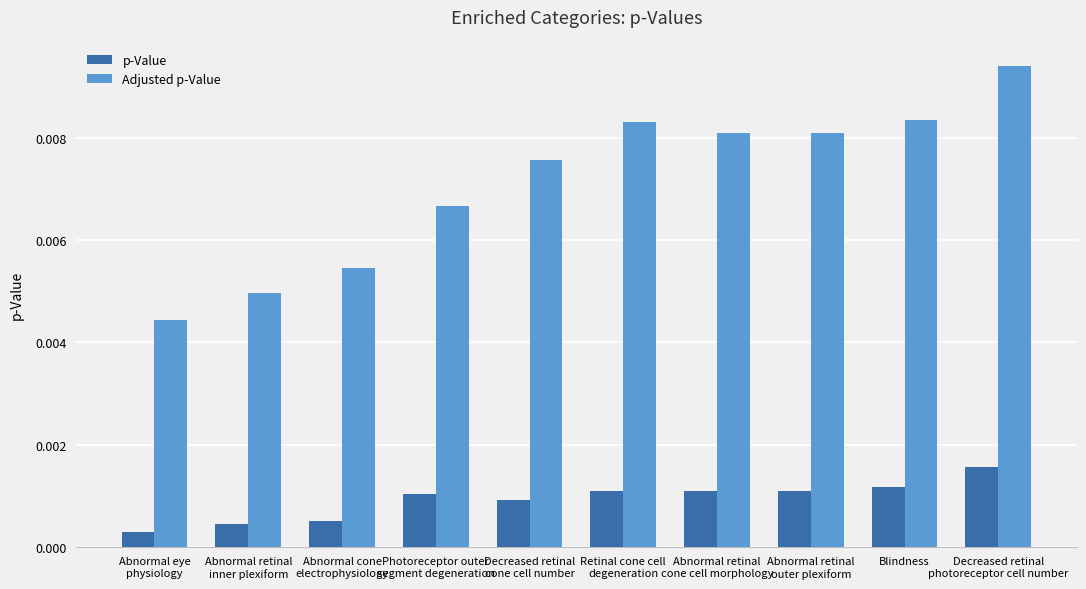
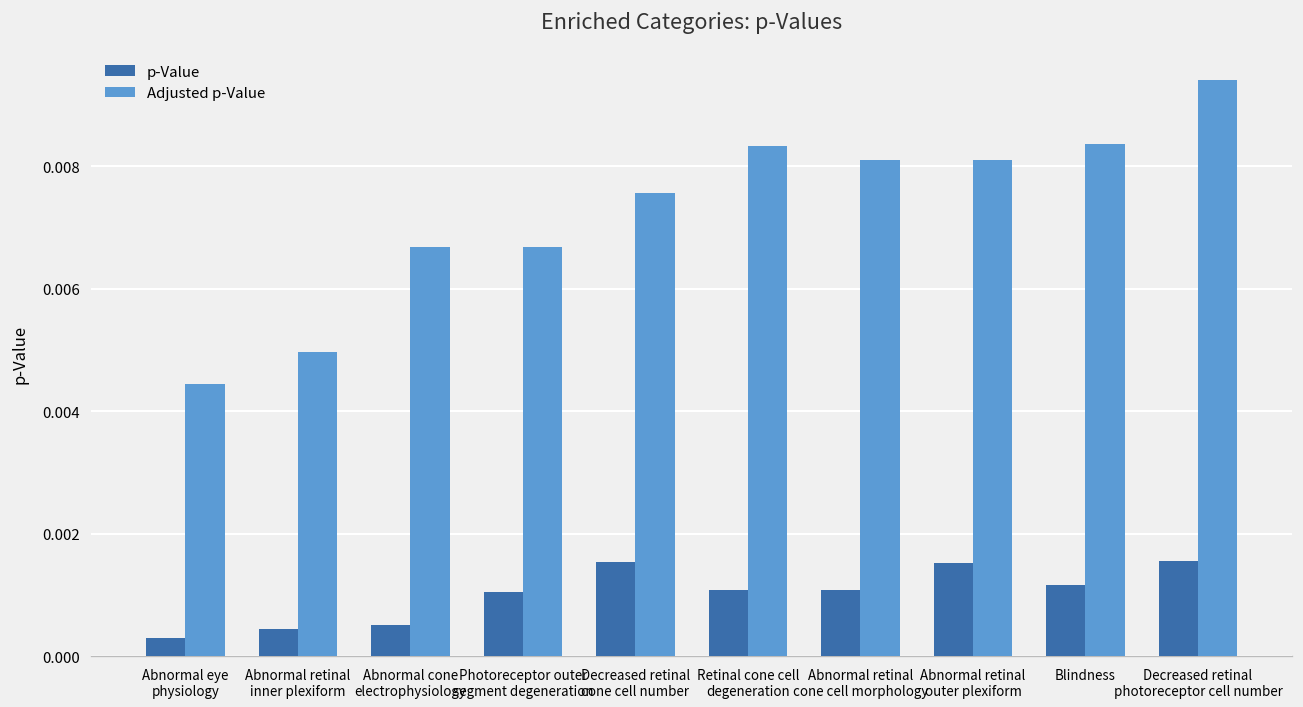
Adjusted p-Value, Abnormal cone electrophysiology: 0.0055 -> 0.0067
p-Value, Decreased retinal cone cell number: 0.0009 -> 0.0015
p-Value, Abnormal retinal outer plexiform: 0.0011 -> 0.0015
